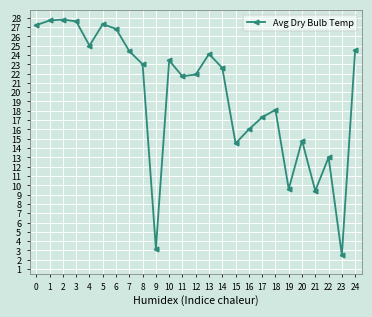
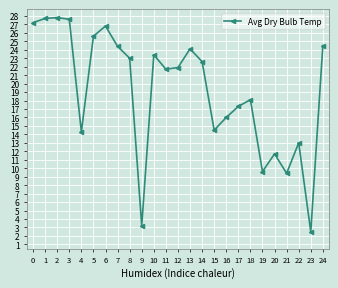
4: 25 -> 14
5: 27 -> 26
20: 15 -> 12
